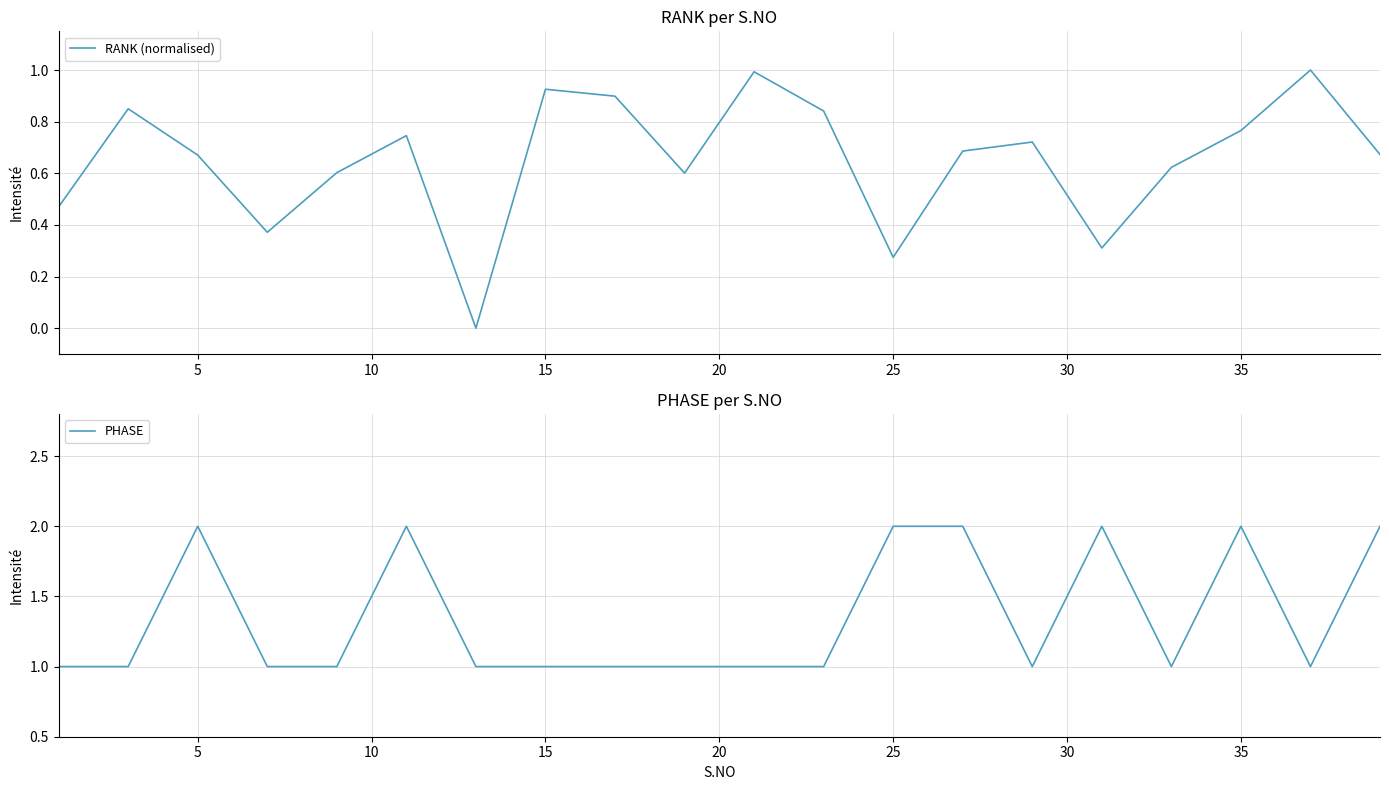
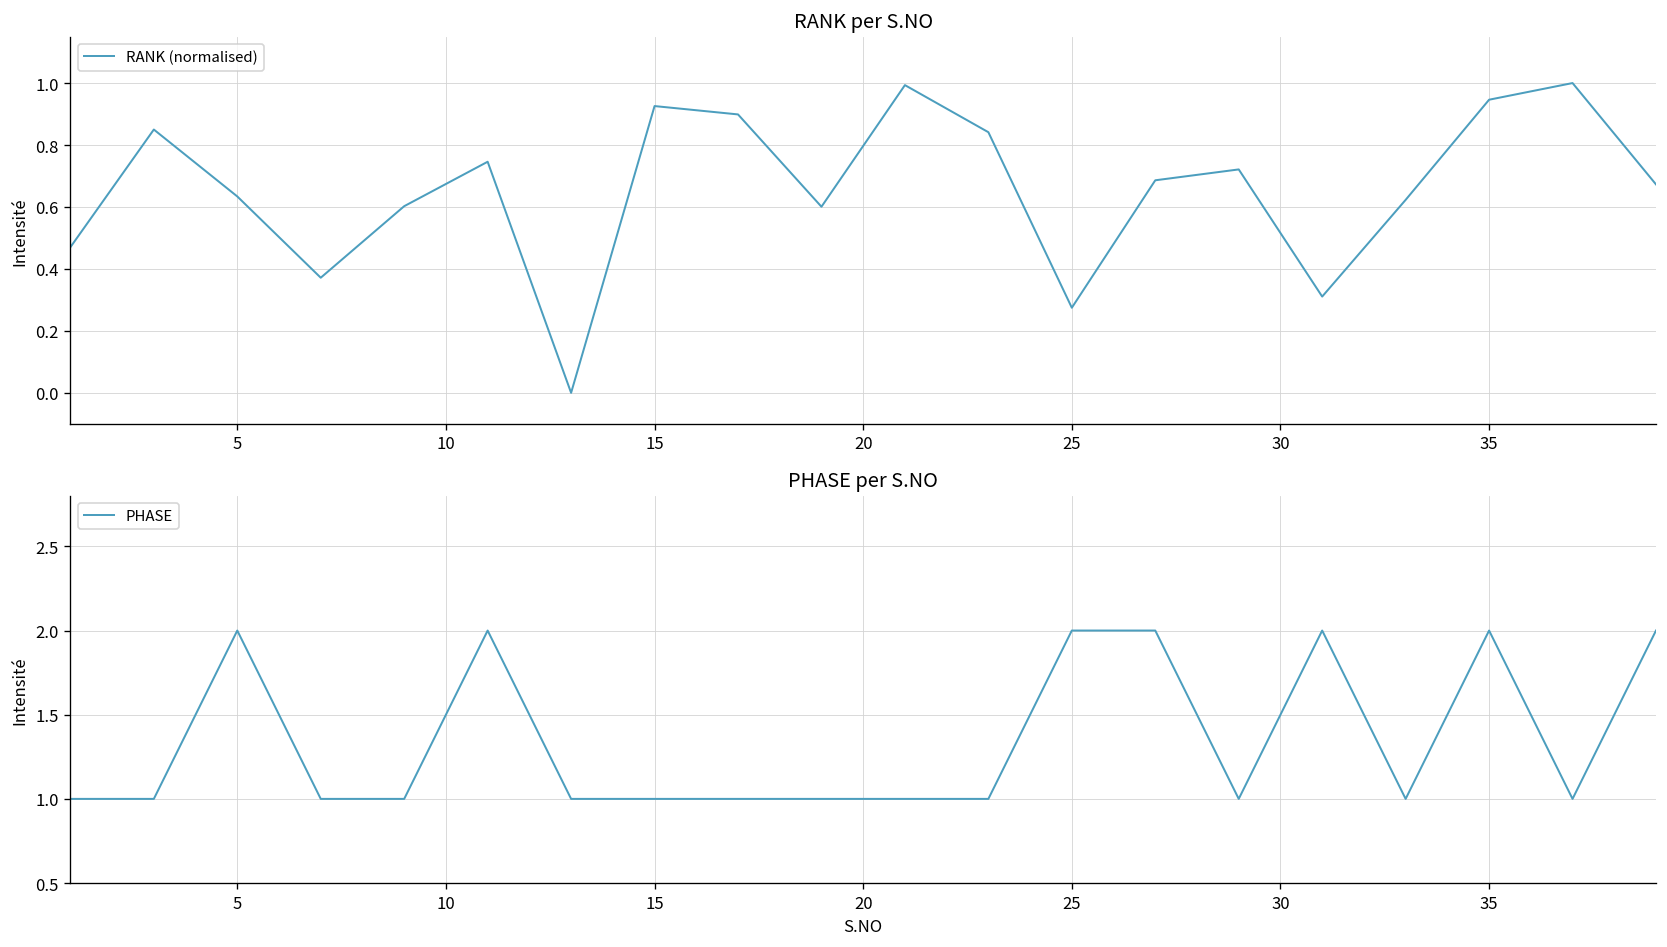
RANK per S.NO, 5: 0.67 -> 0.63
RANK per S.NO, 35: 0.77 -> 0.95
